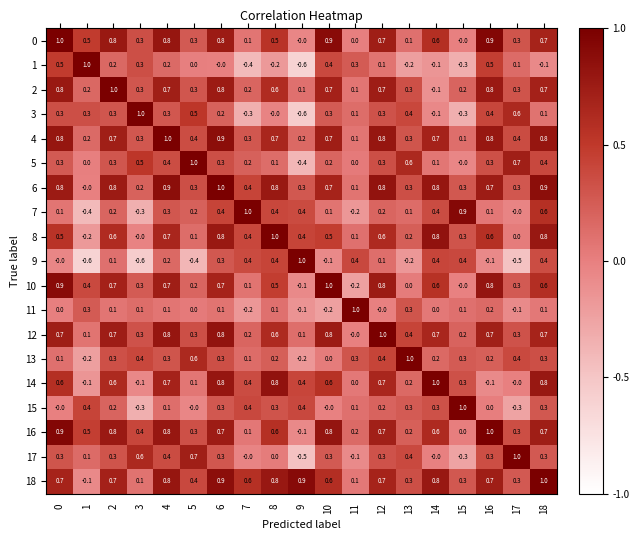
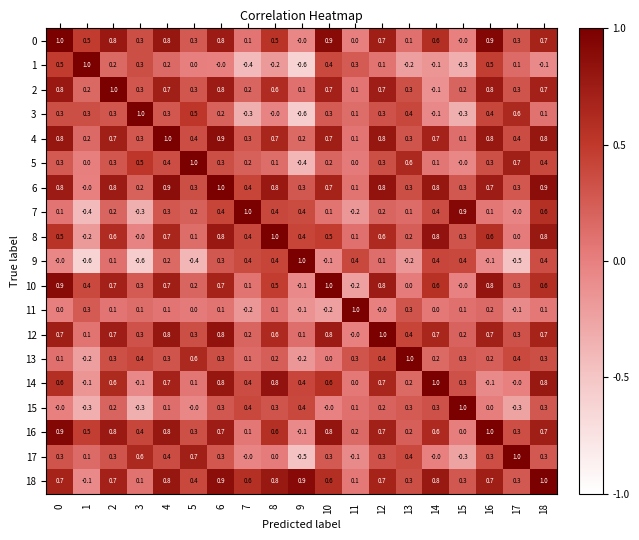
15, 1: 0.4 -> -0.3
